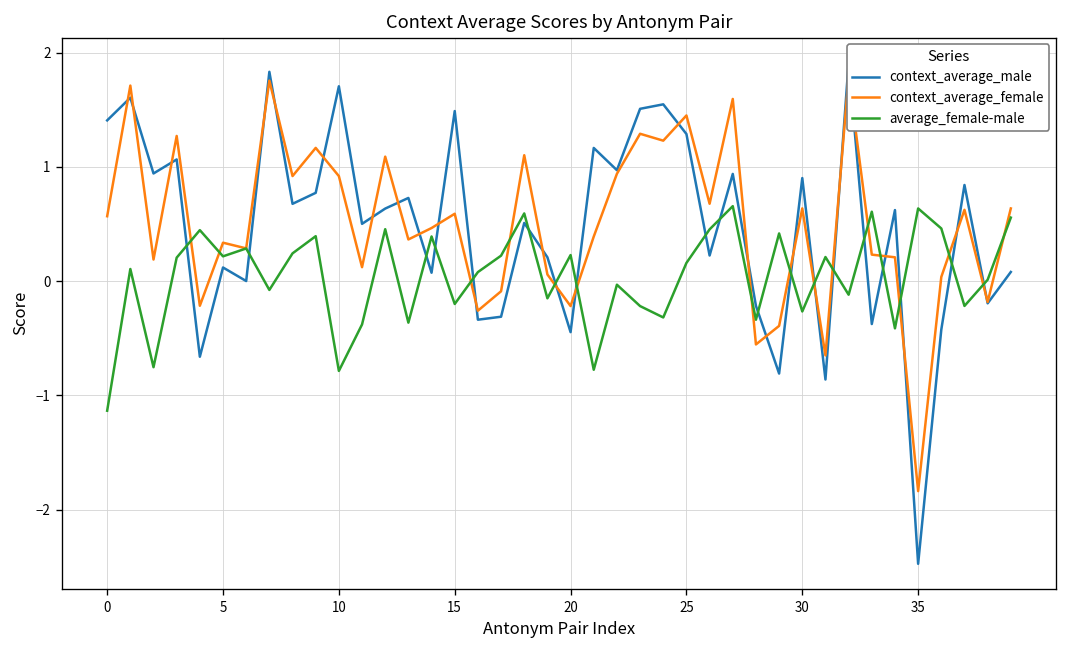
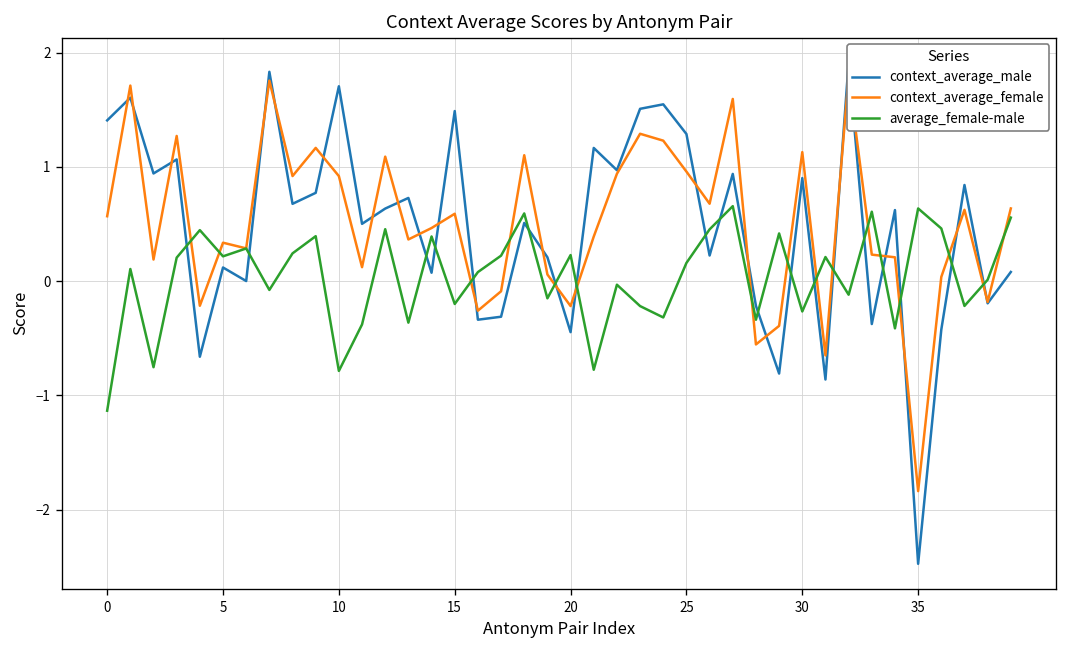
context_average_female, 25: 1.4 -> 1.0
context_average_female, 30: 0.6 -> 1.1
